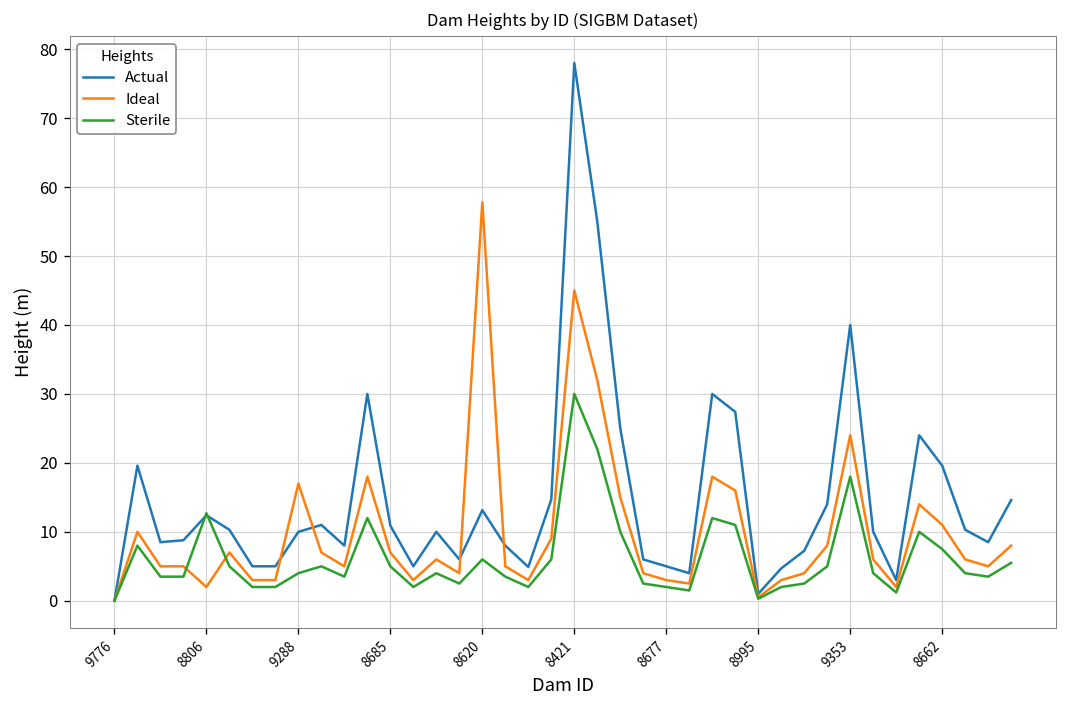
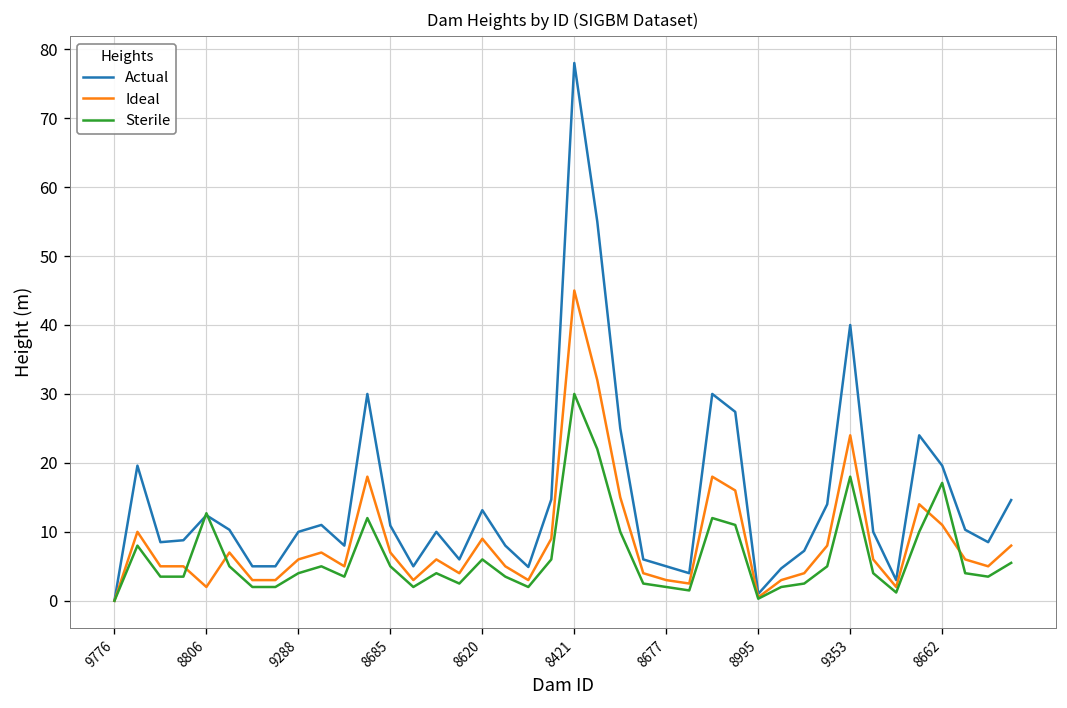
Ideal, 9288: 17 -> 6
Ideal, 8620: 58 -> 9
Sterile, 8662: 8 -> 17
